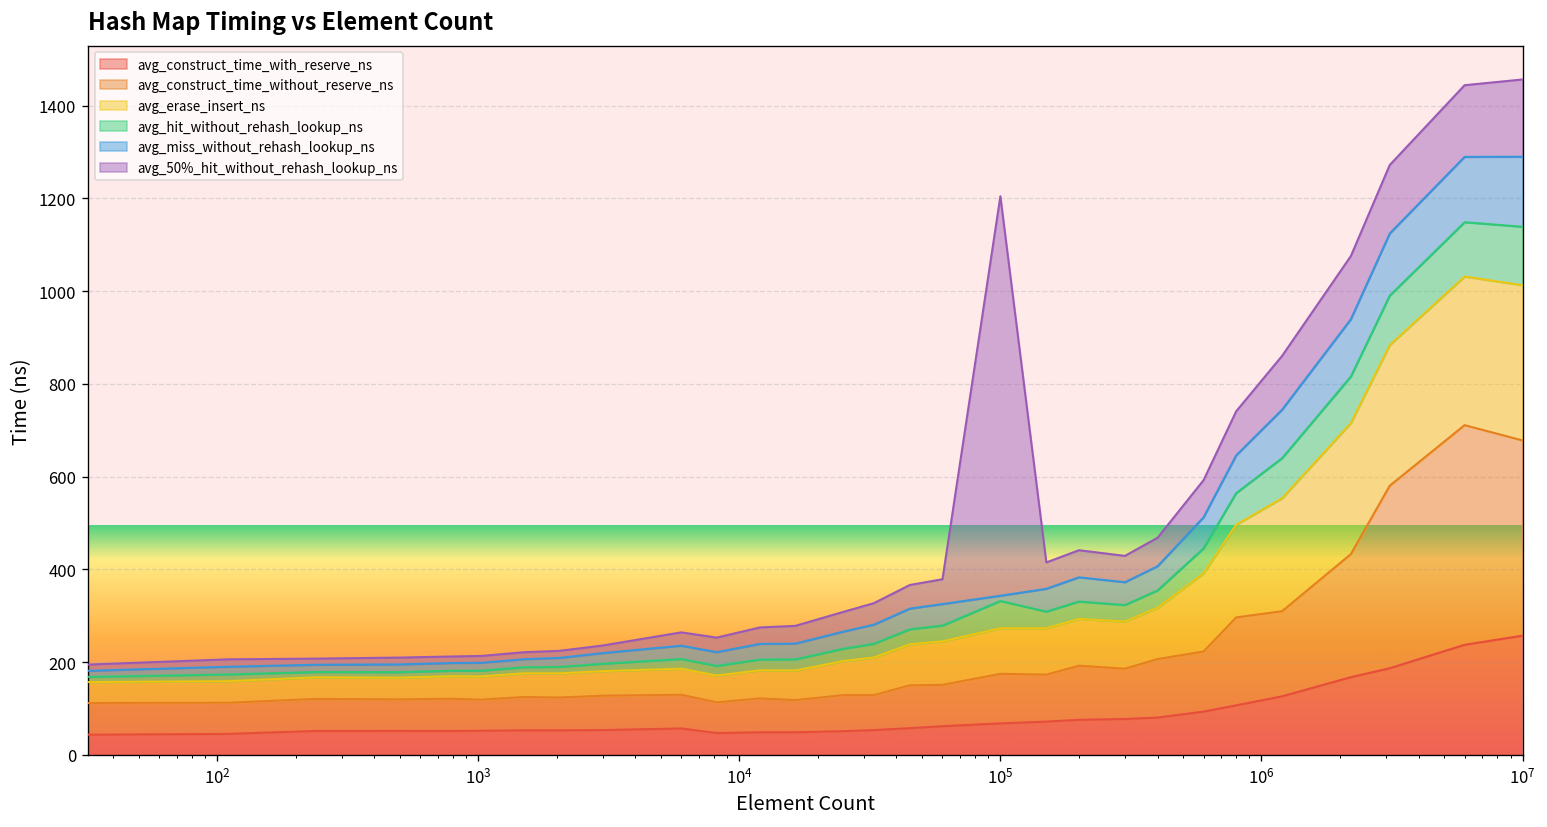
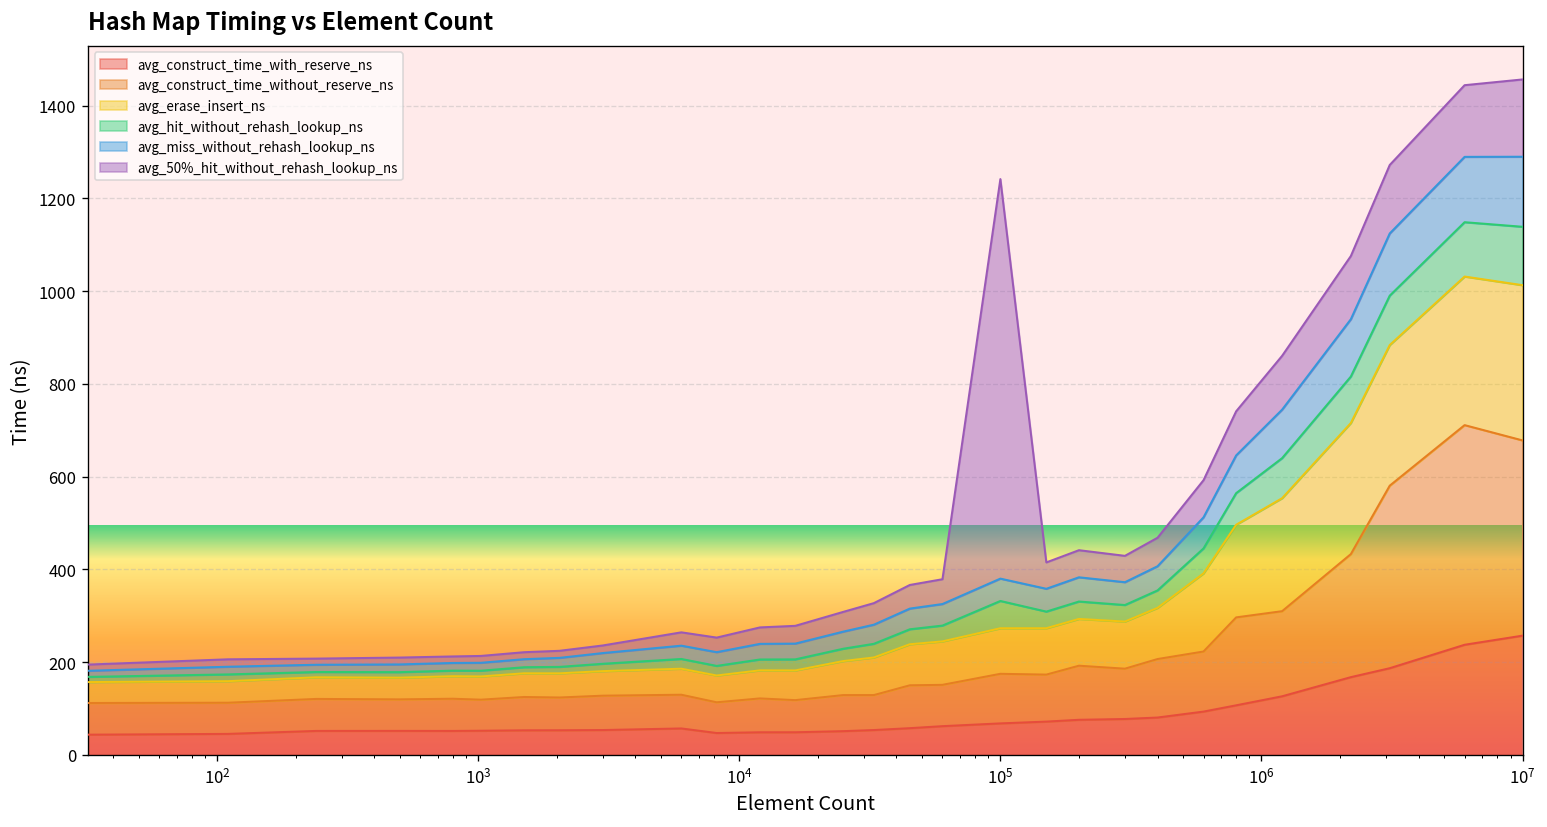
avg_miss_without_rehash_lookup_ns, 10^5: 10 -> 50
